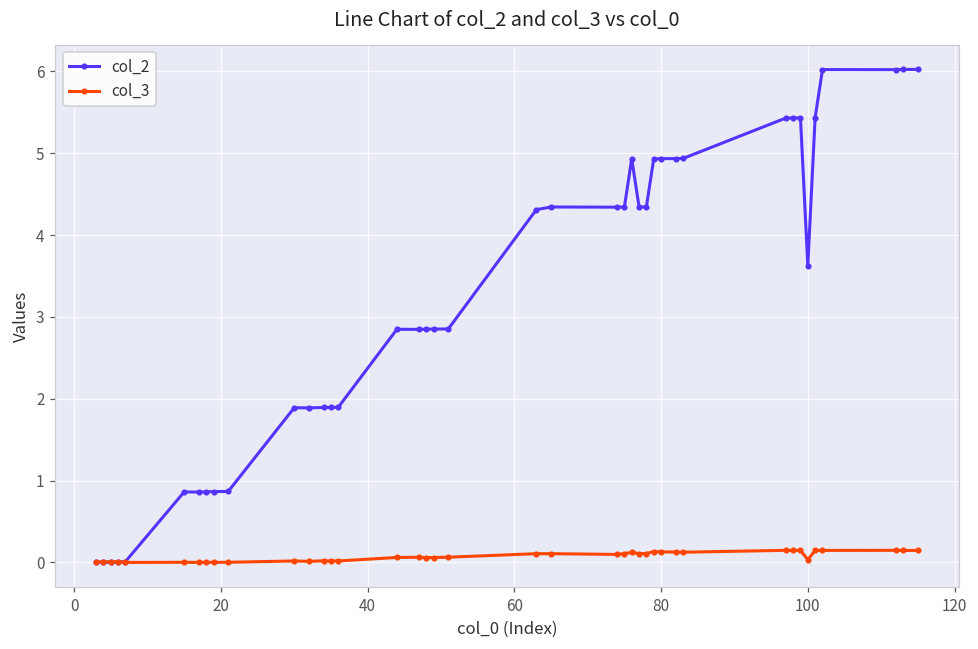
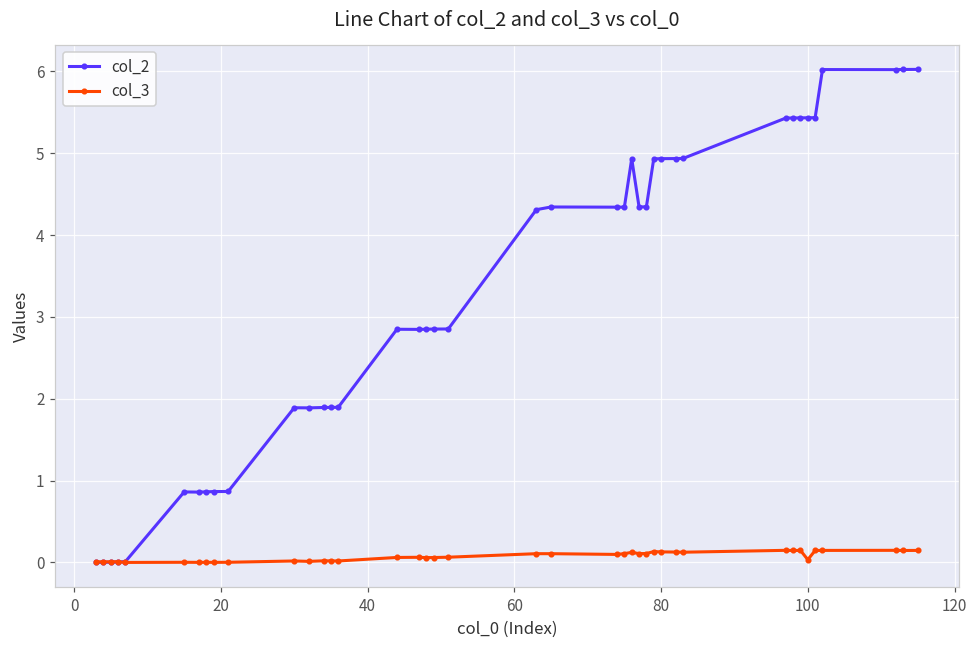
col_2, 100: 3.6 -> 5.4
